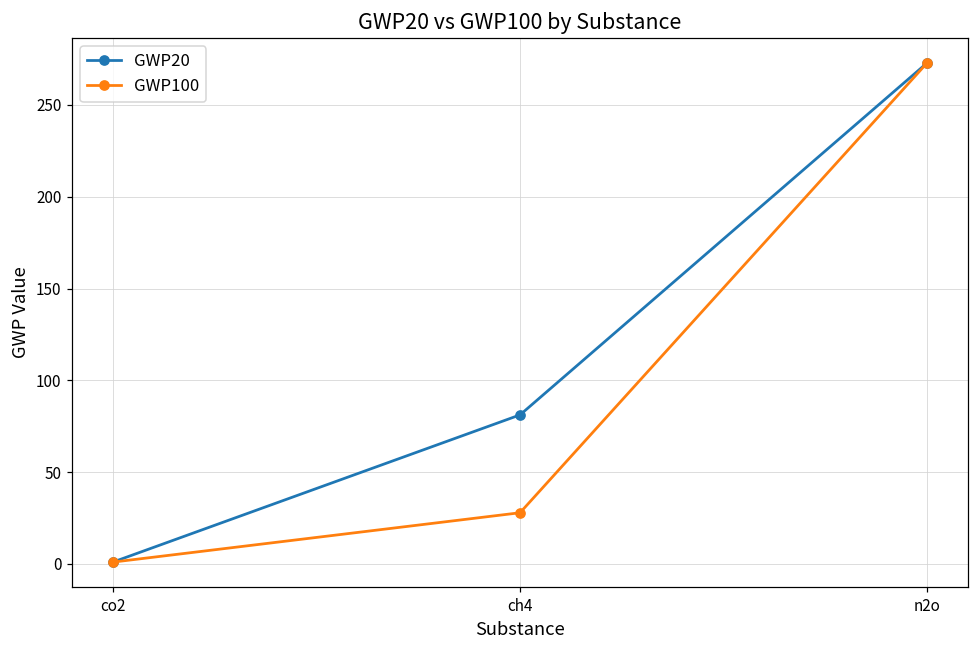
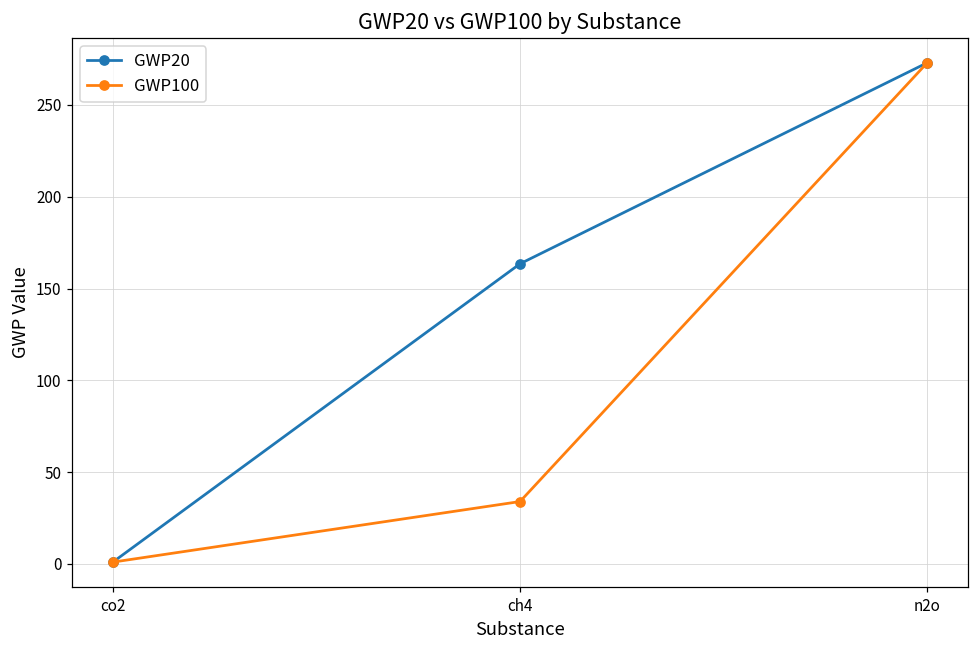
GWP20, ch4: 81 -> 164
GWP100, ch4: 28 -> 34
